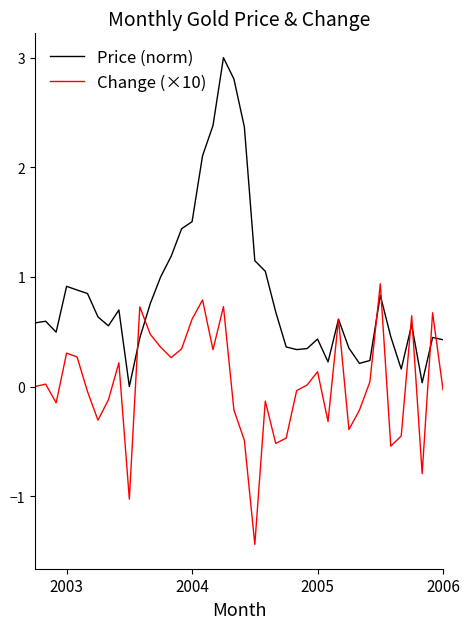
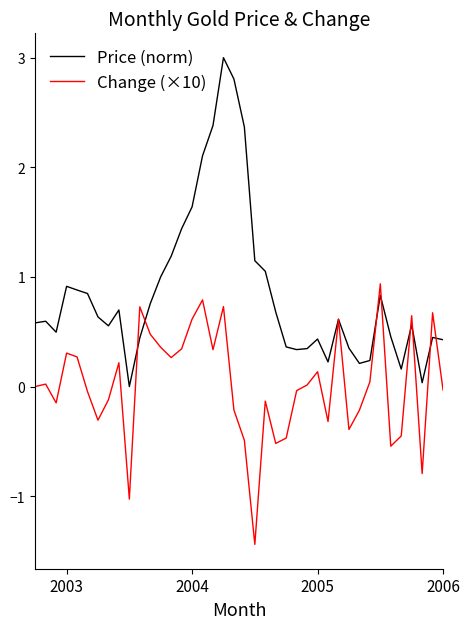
Price (norm), 2004: 1.50 -> 1.64
